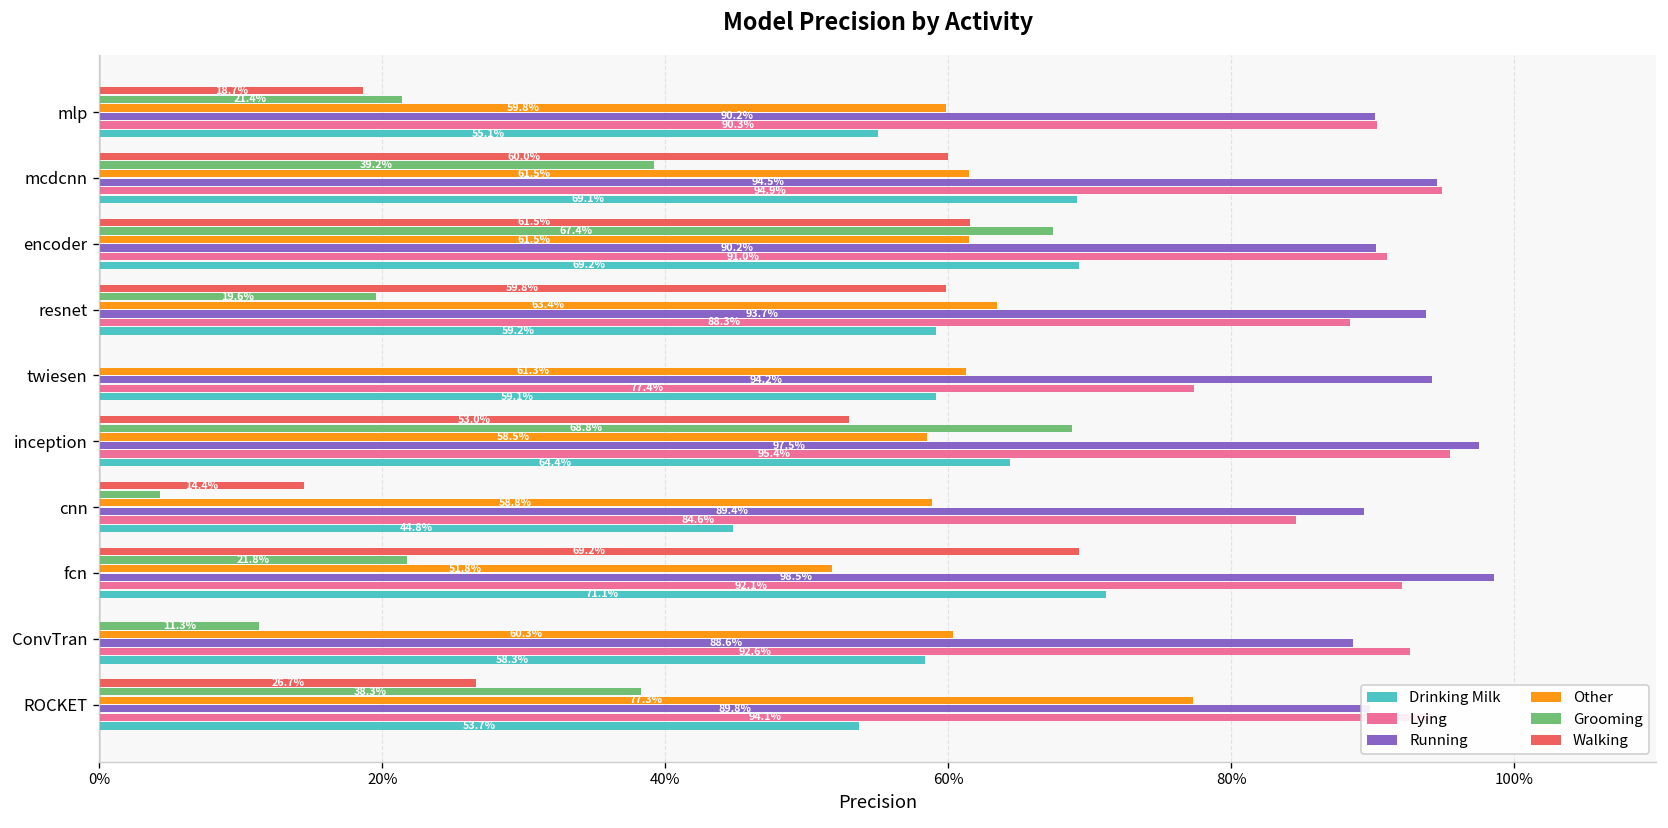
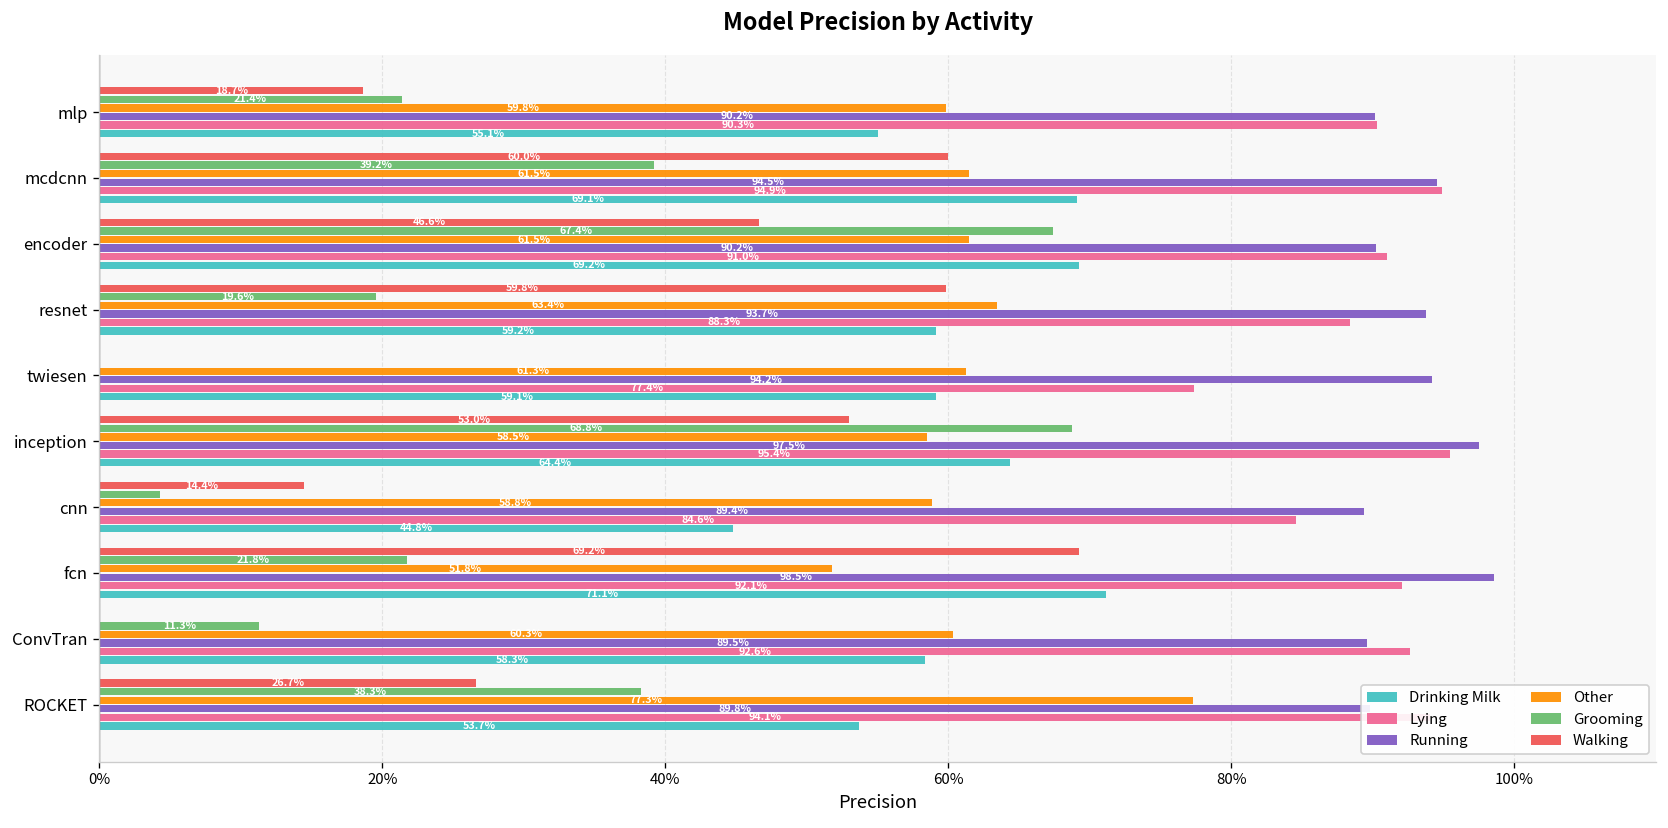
Walking, encoder: 61.5% -> 46.6%
Running, ConvTran: 88.6% -> 89.5%
